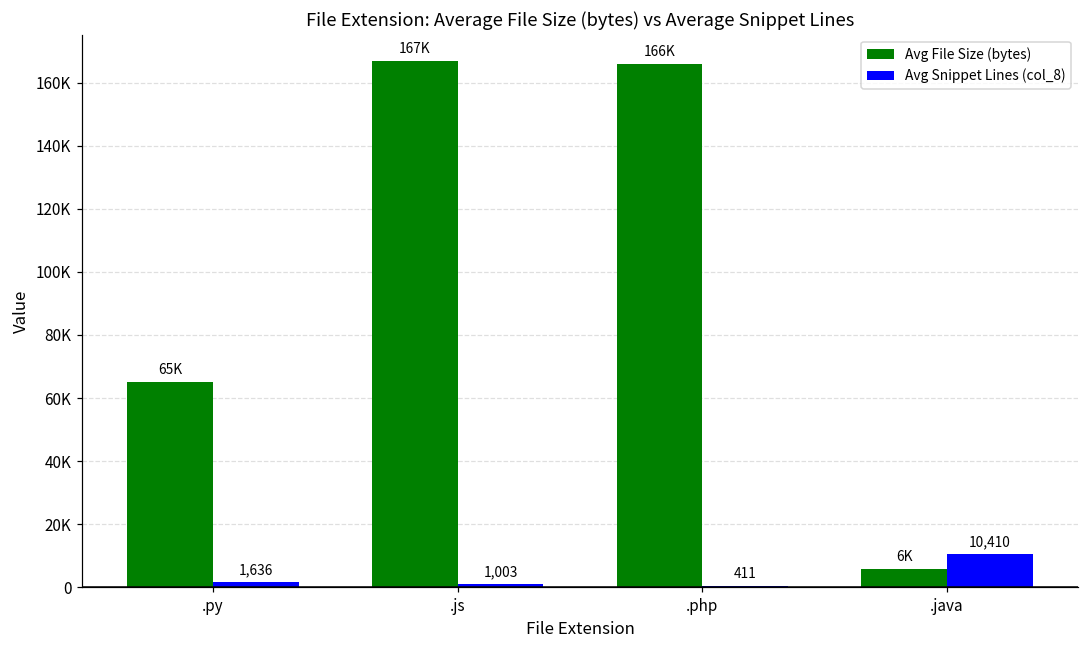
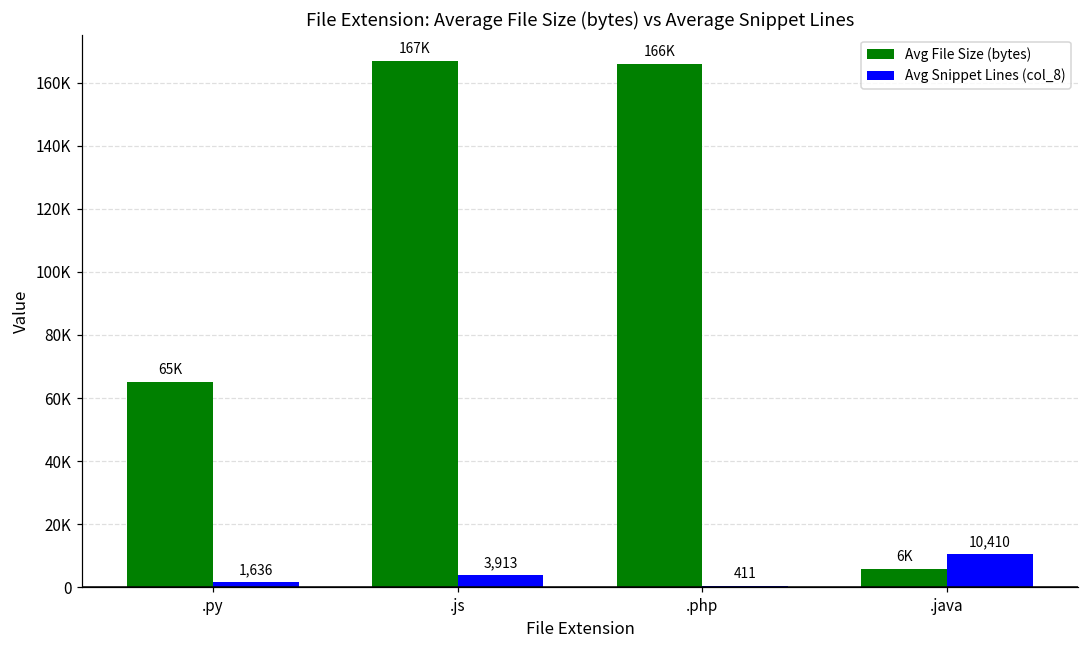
Avg Snippet Lines (col_8), .js: 1,003 -> 3,913
